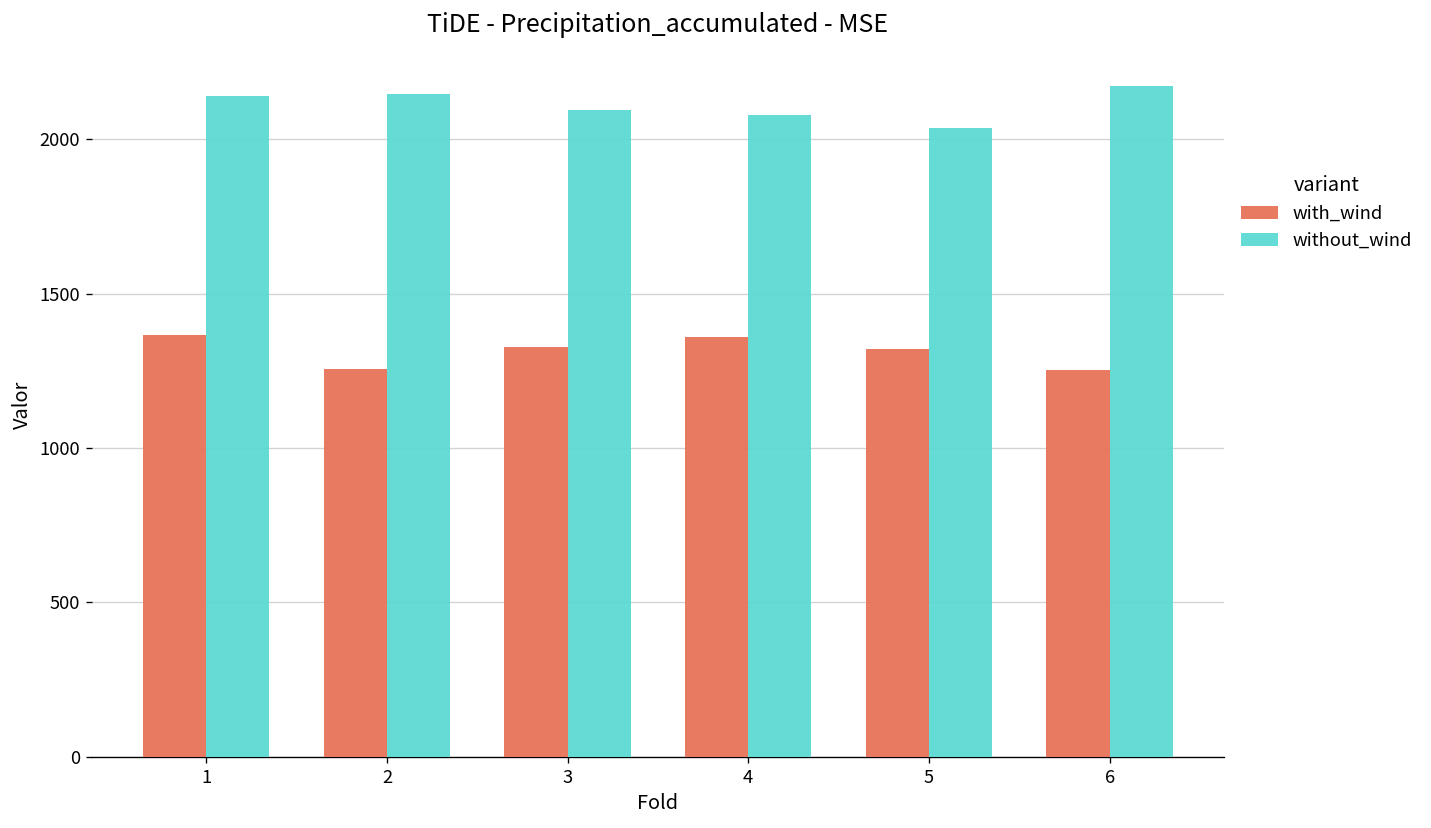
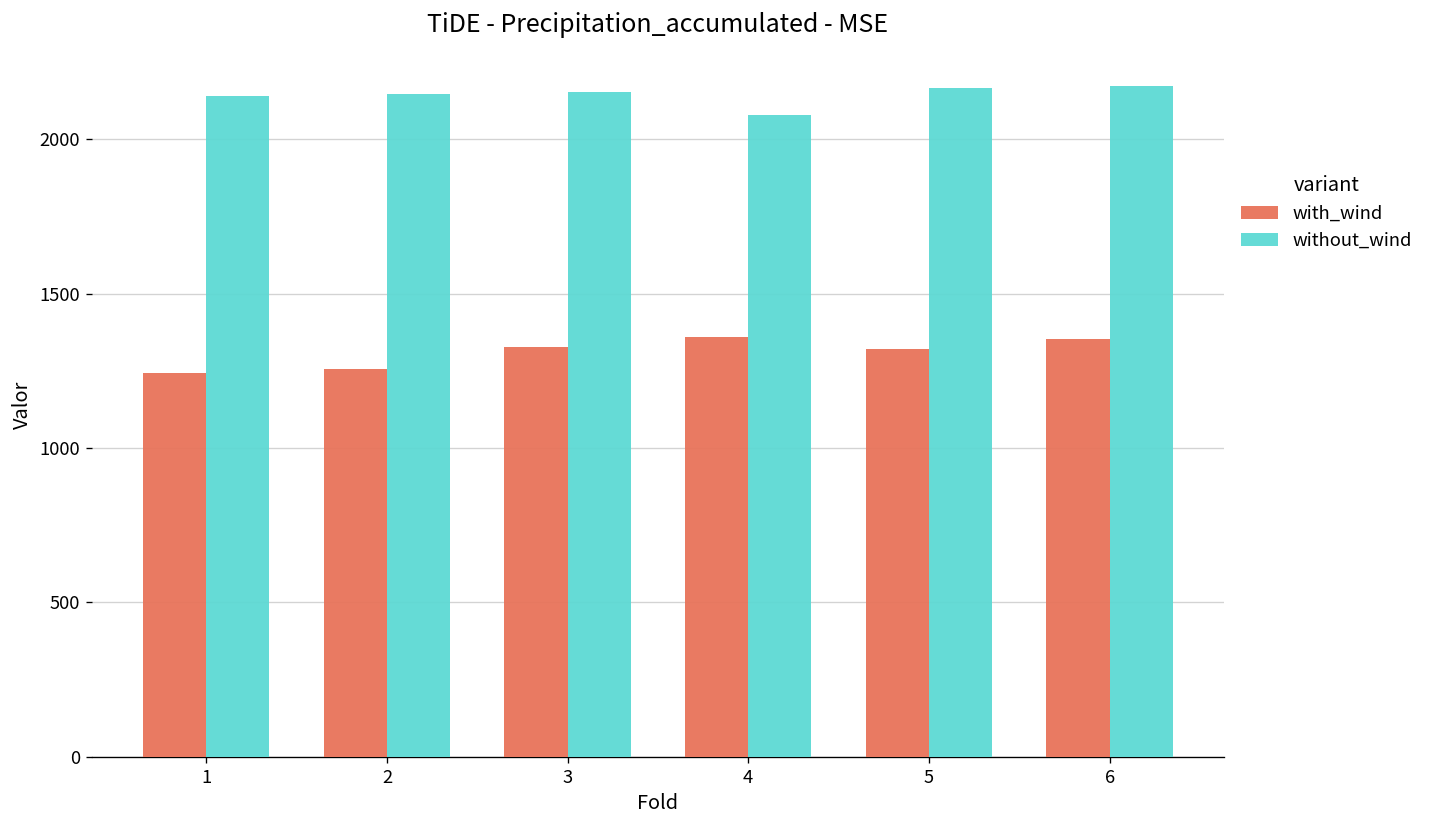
with_wind, 1: 1370 -> 1240
without_wind, 3: 2090 -> 2150
without_wind, 5: 2040 -> 2170
with_wind, 6: 1250 -> 1350
